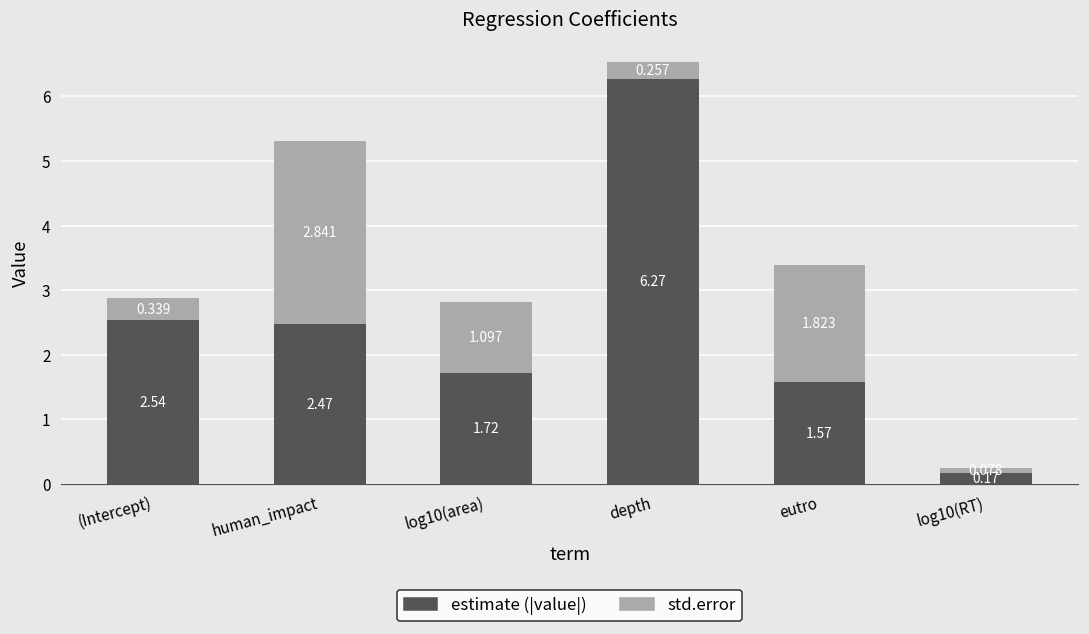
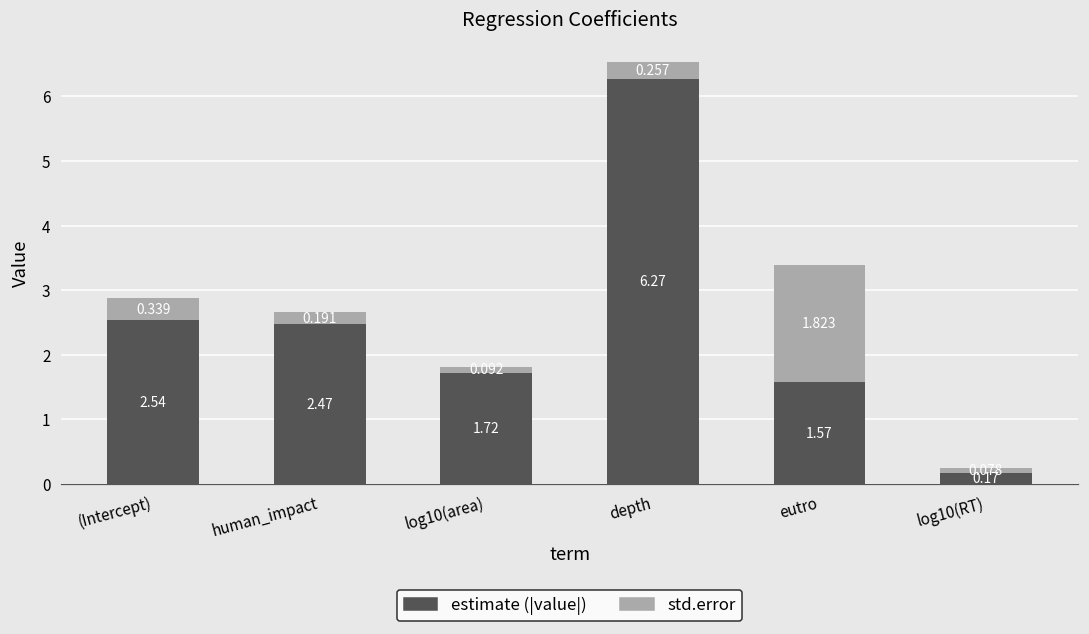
std.error, human_impact: 2.841 -> 0.191
std.error, log10(area): 1.097 -> 0.092
